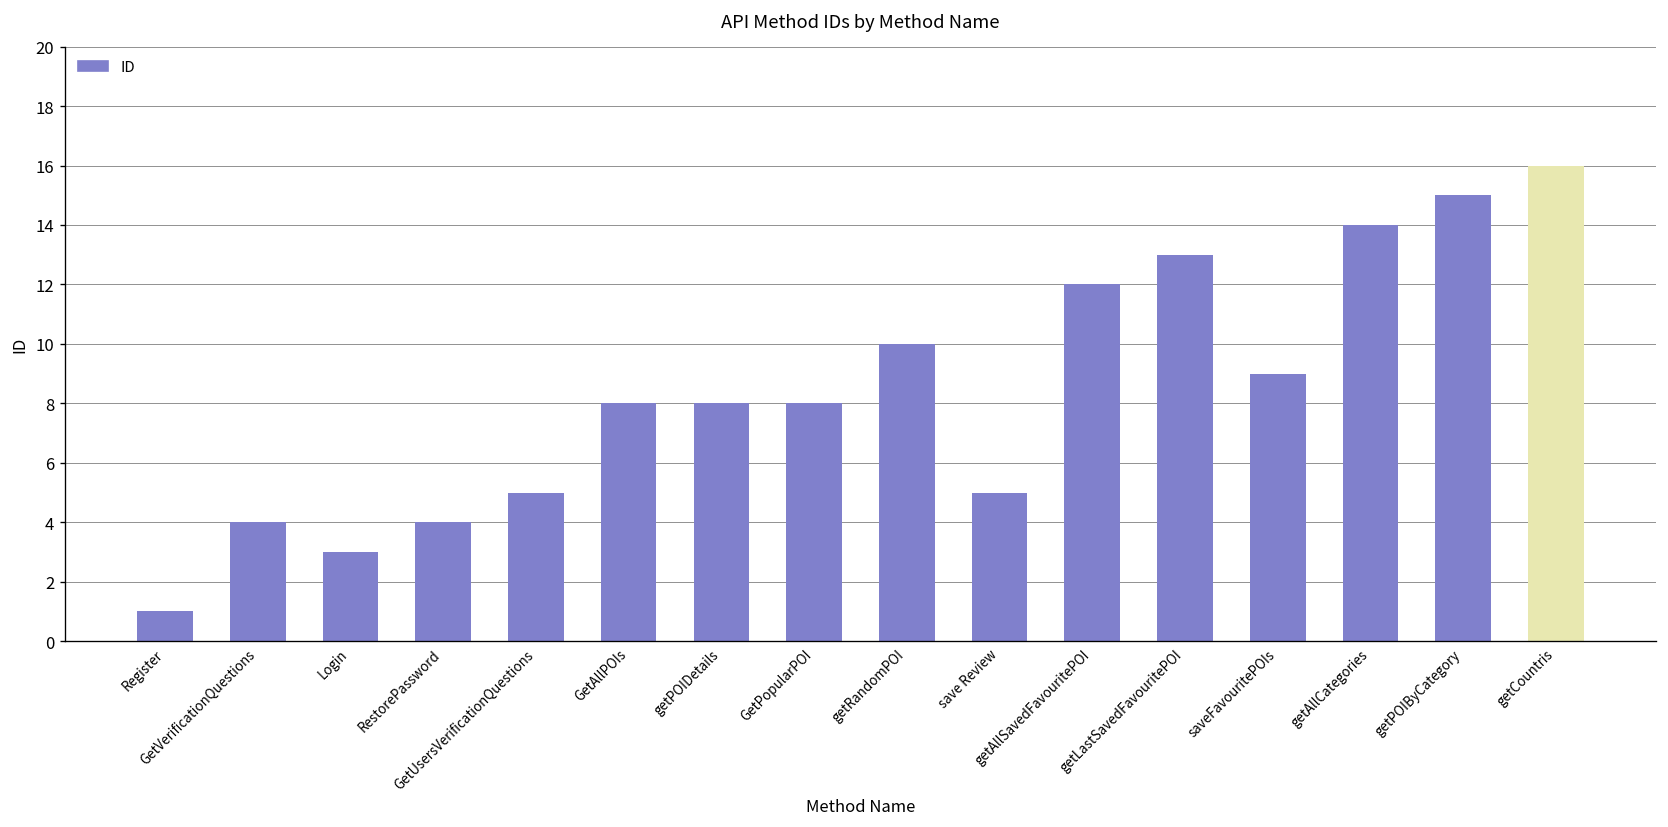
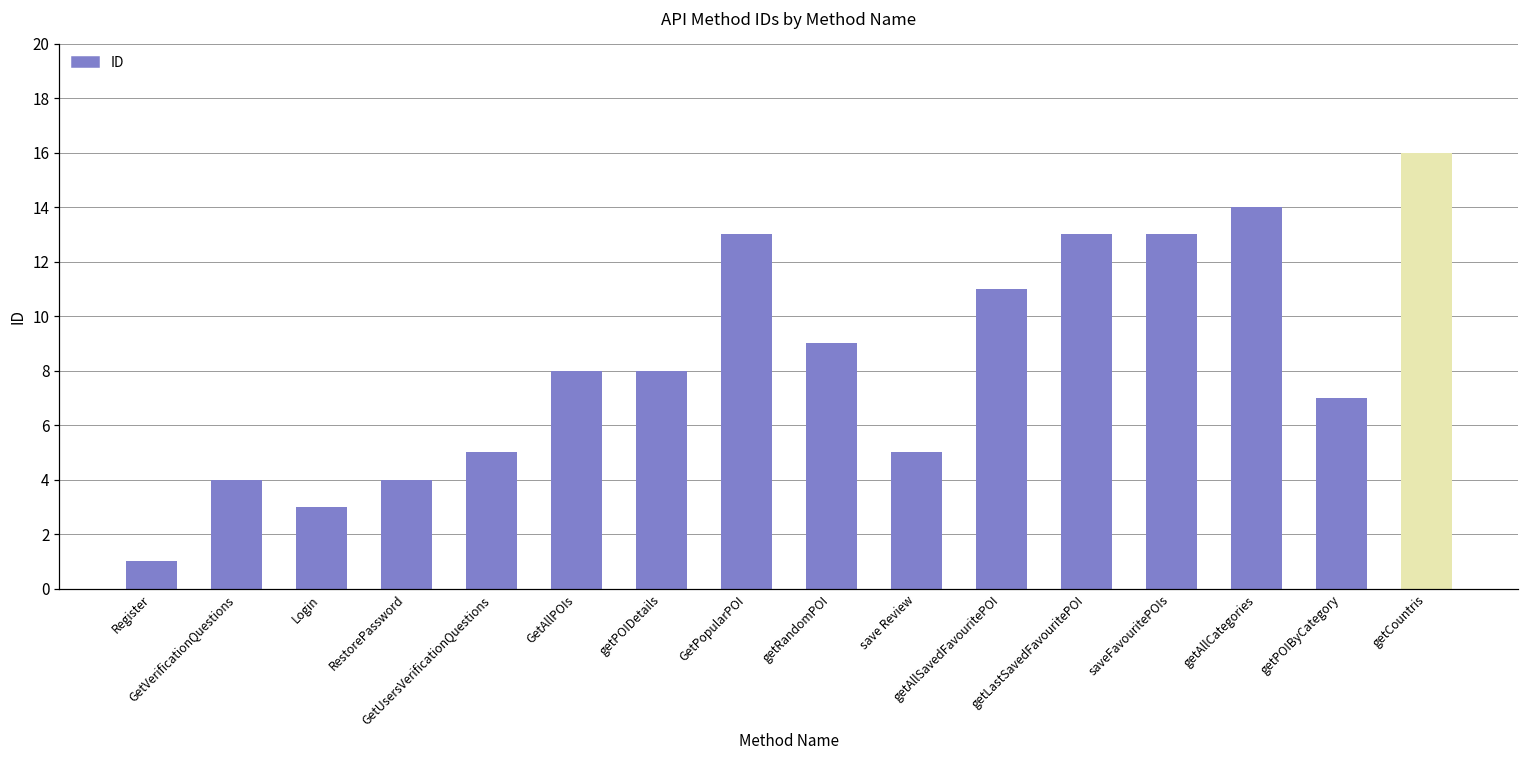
GetPopularPOI: 8 -> 13
getRandomPOI: 10 -> 9
getAllSavedFavouritePOI: 12 -> 11
saveFavouritePOIs: 9 -> 13
getPOIByCategory: 15 -> 7
